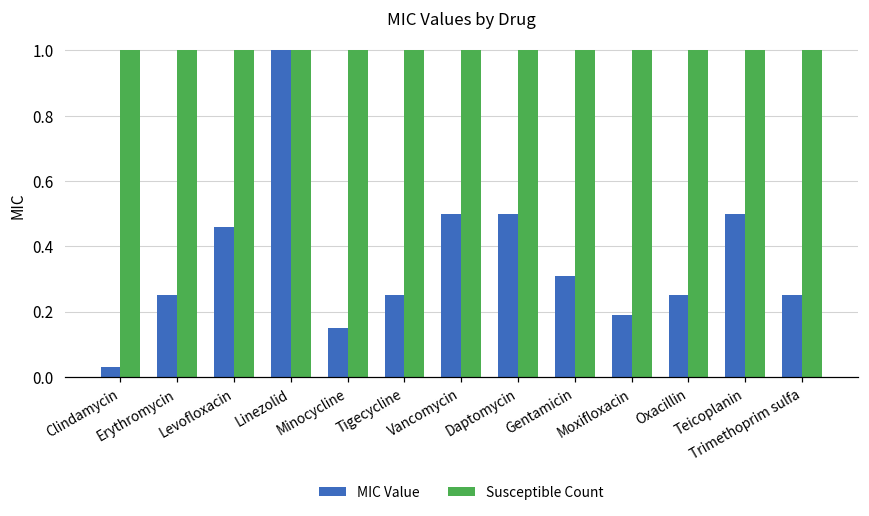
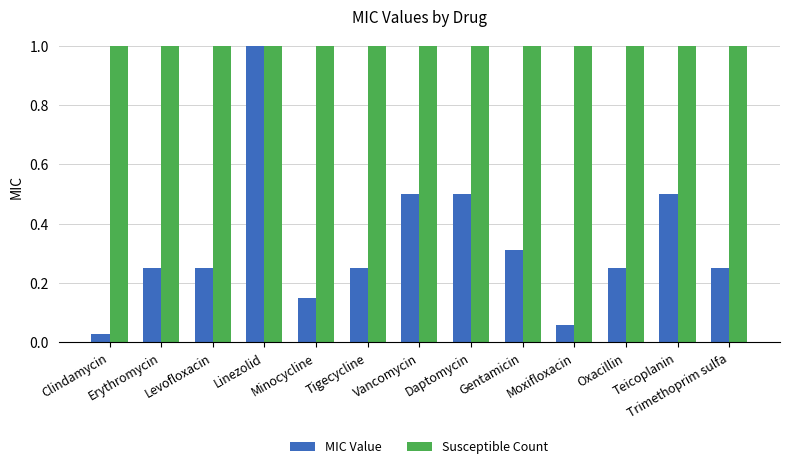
MIC Value, Levofloxacin: 0.46 -> 0.25
MIC Value, Moxifloxacin: 0.19 -> 0.06
